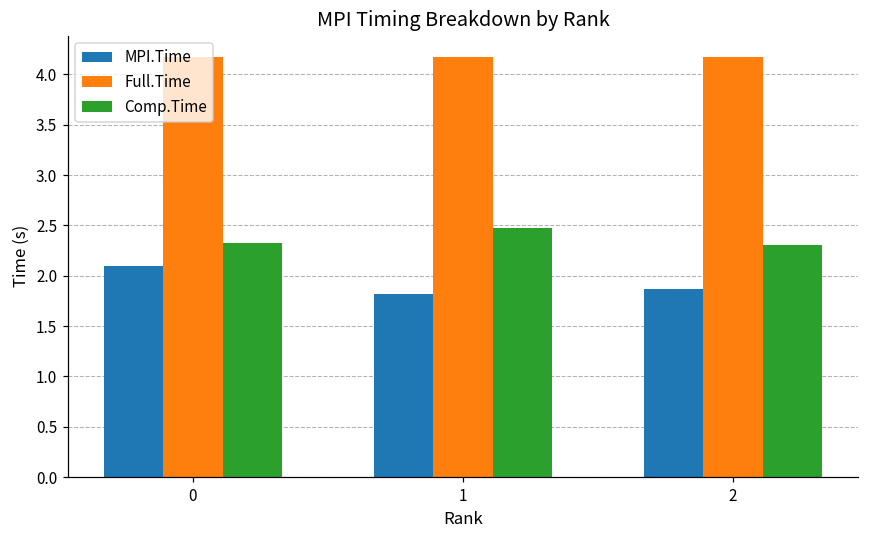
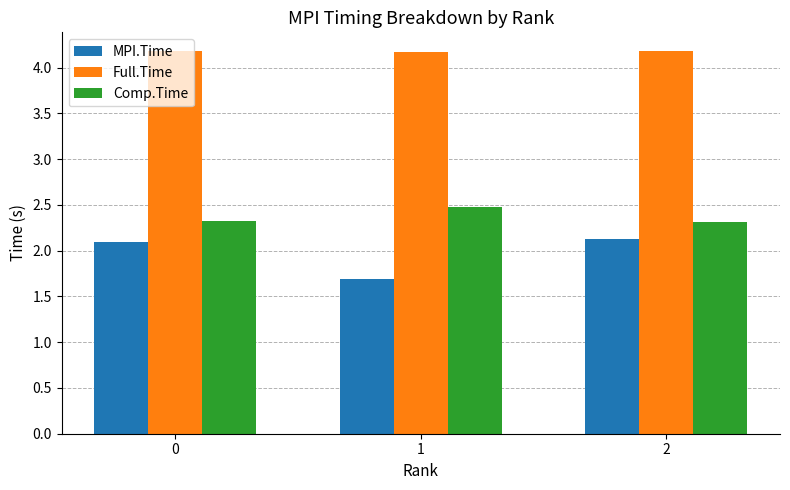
MPI.Time, 1: 1.8 -> 1.7
MPI.Time, 2: 1.9 -> 2.1
